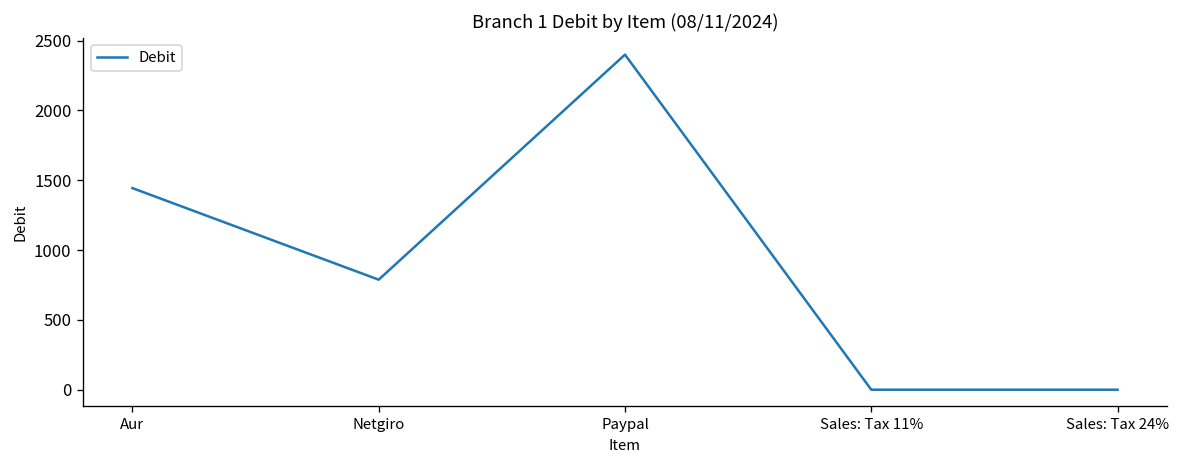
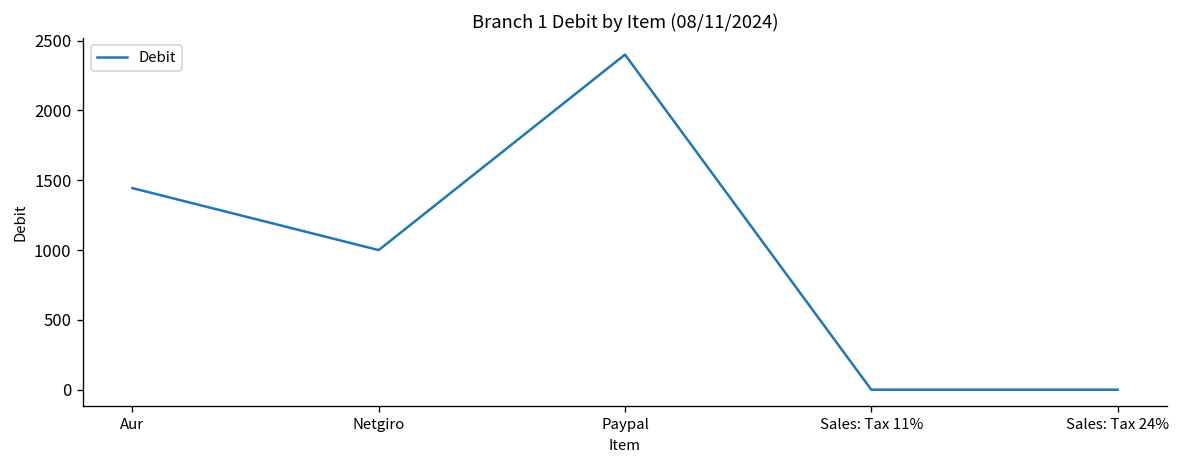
Netgiro: 790 -> 1000
